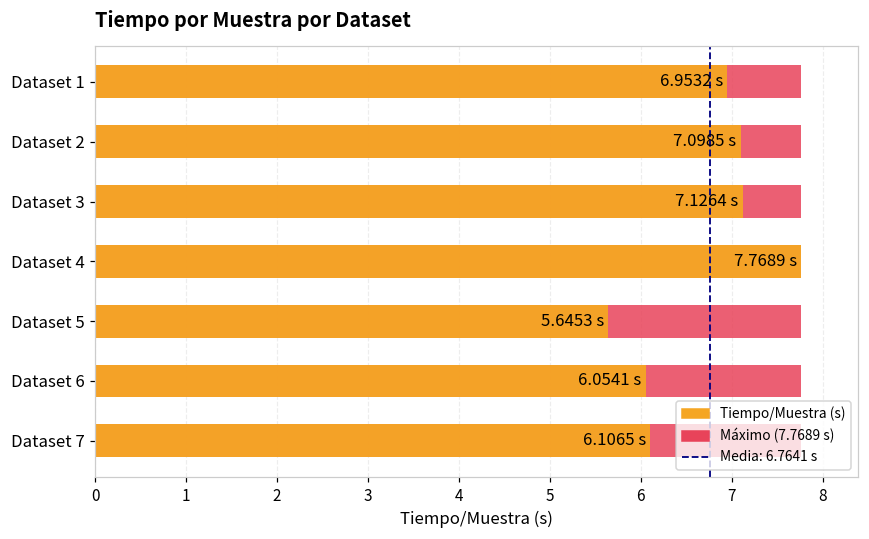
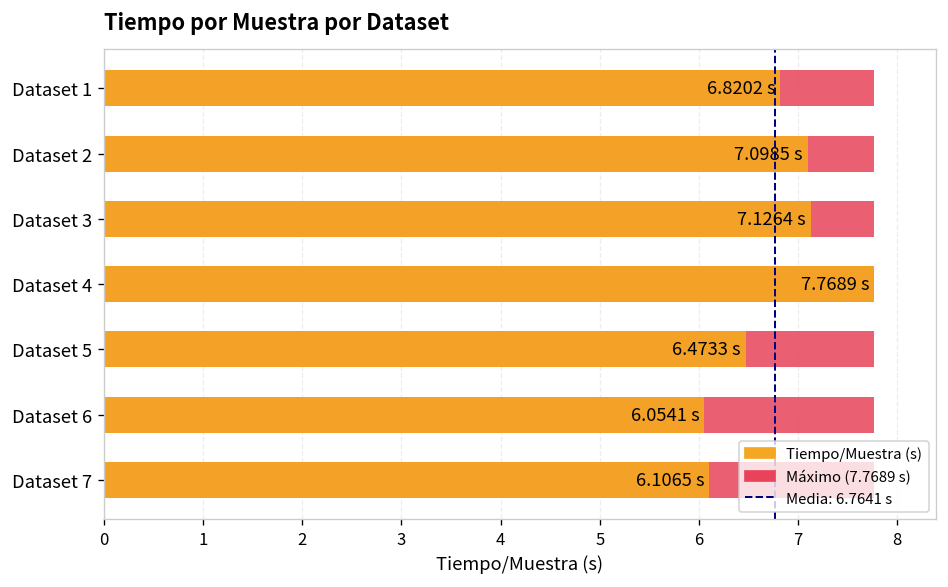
Tiempo/Muestra (s), Dataset 1: 6.9532 -> 6.8202
Tiempo/Muestra (s), Dataset 5: 5.6453 -> 6.4733
